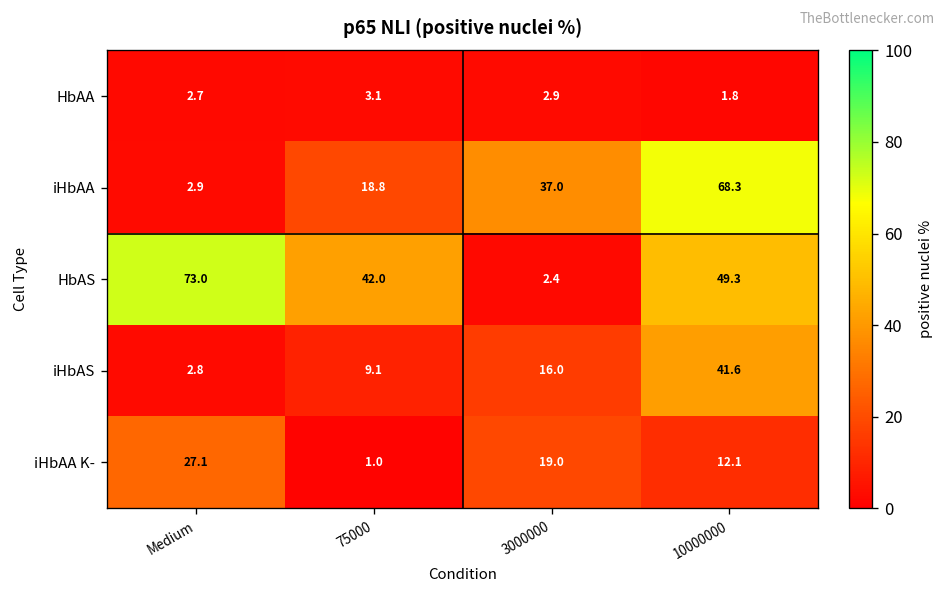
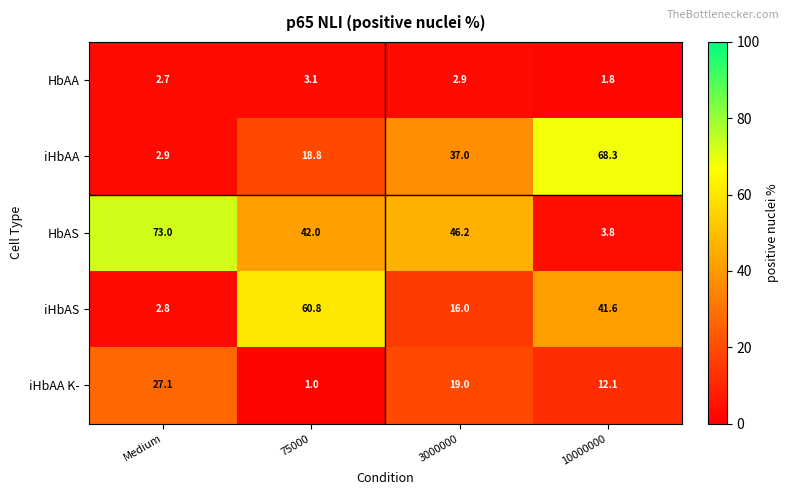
HbAS, 3000000: 2.4 -> 46.2
HbAS, 10000000: 49.3 -> 3.8
iHbAS, 75000: 9.1 -> 60.8
